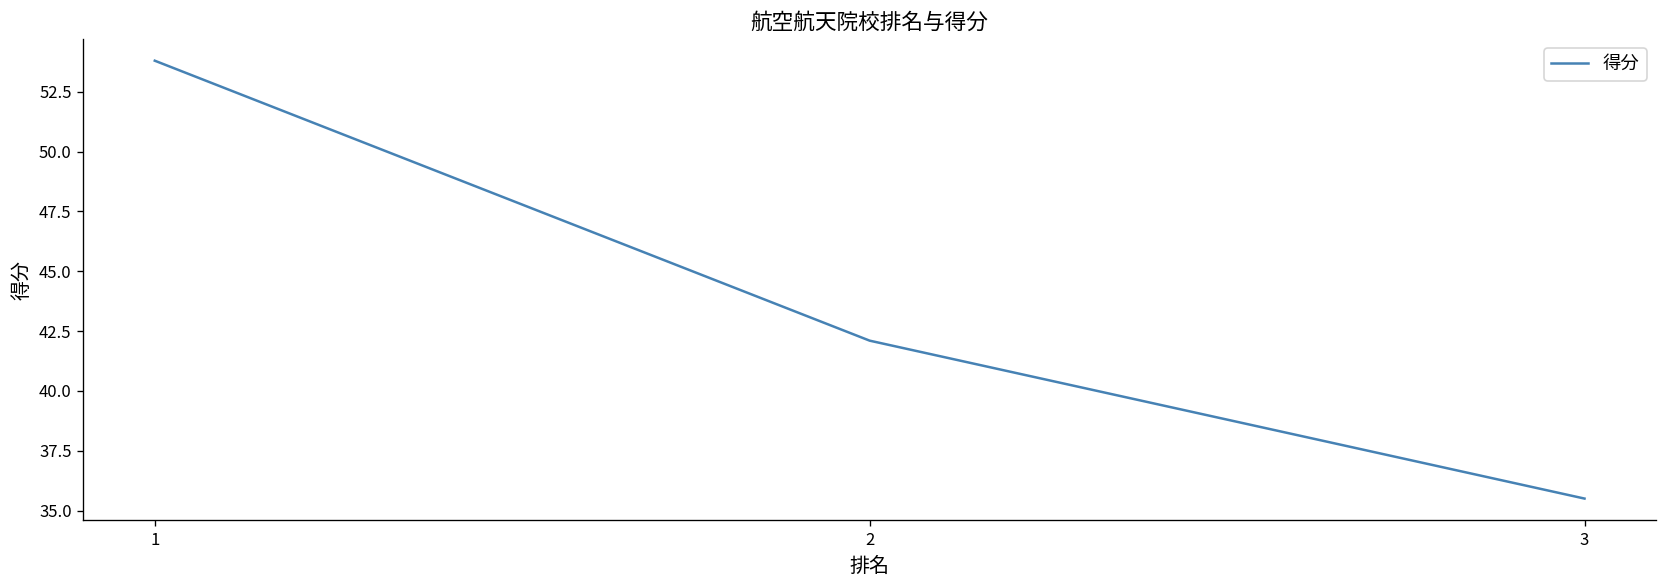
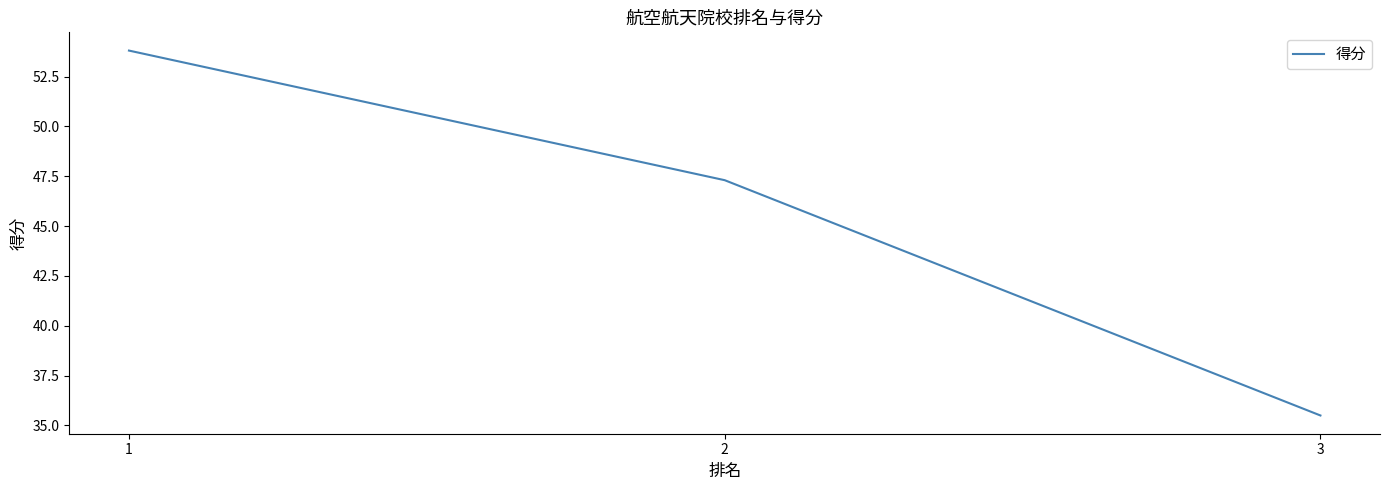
2: 42.1 -> 47.3
